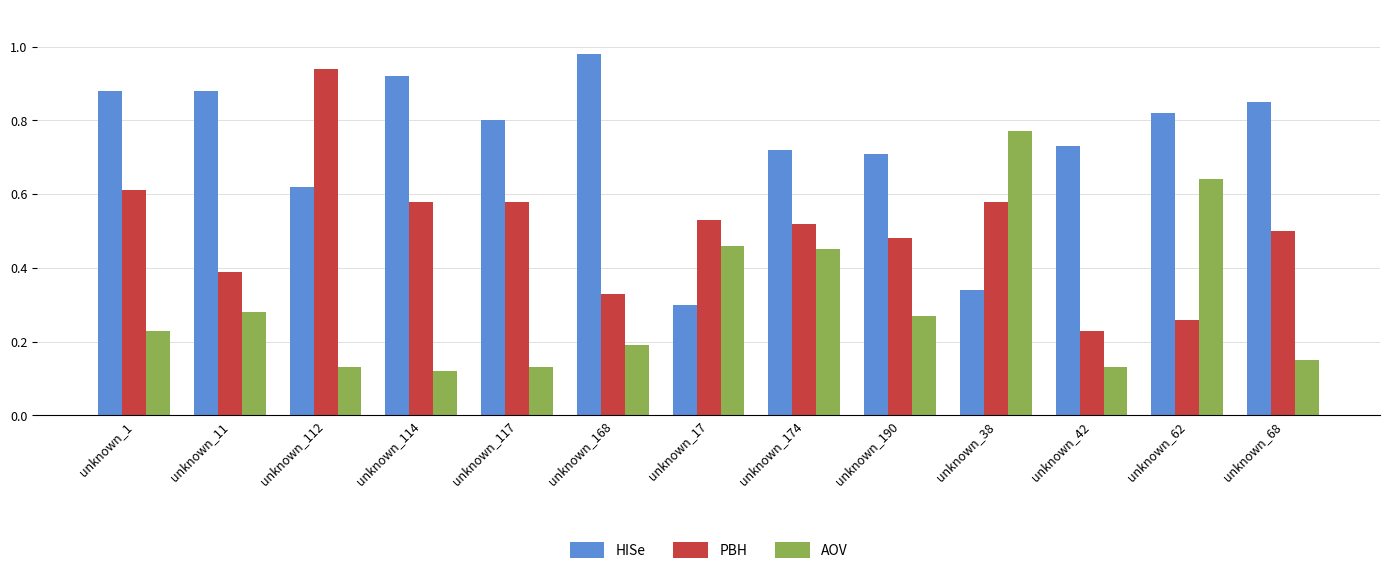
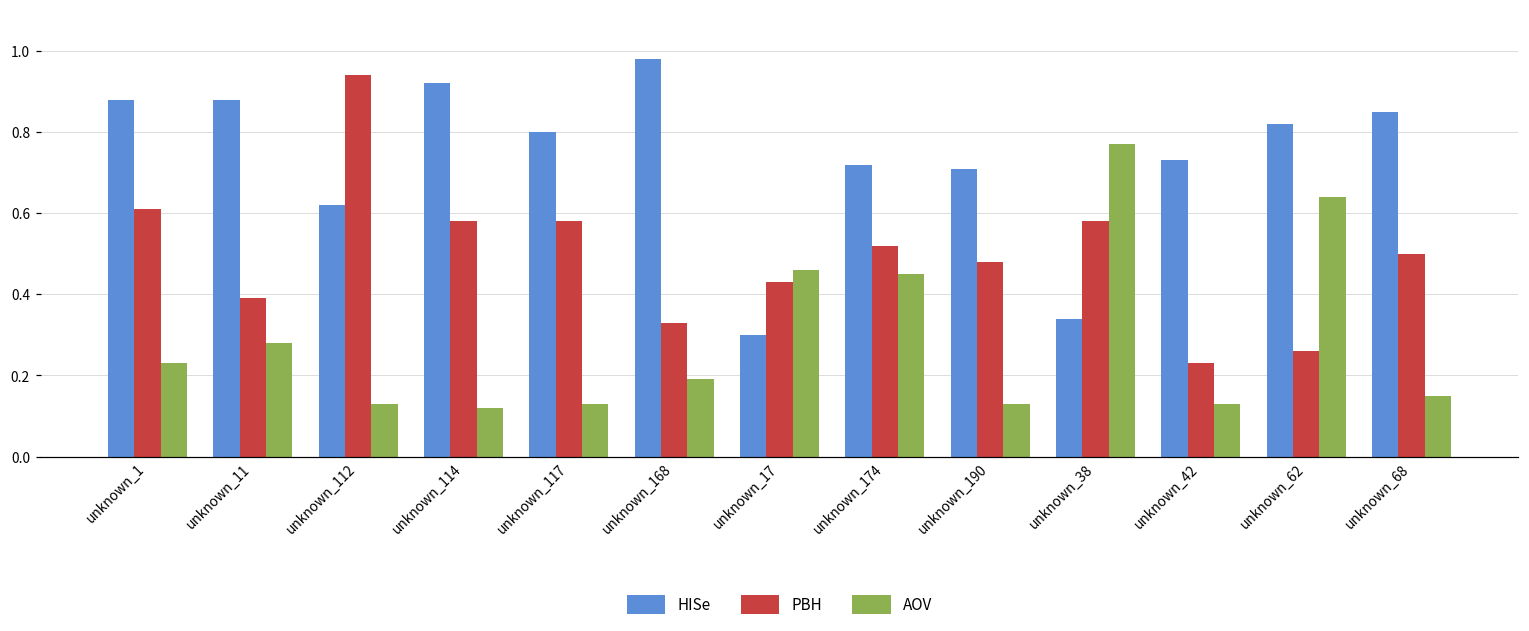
PBH, unknown_17: 0.53 -> 0.43
AOV, unknown_190: 0.27 -> 0.13
